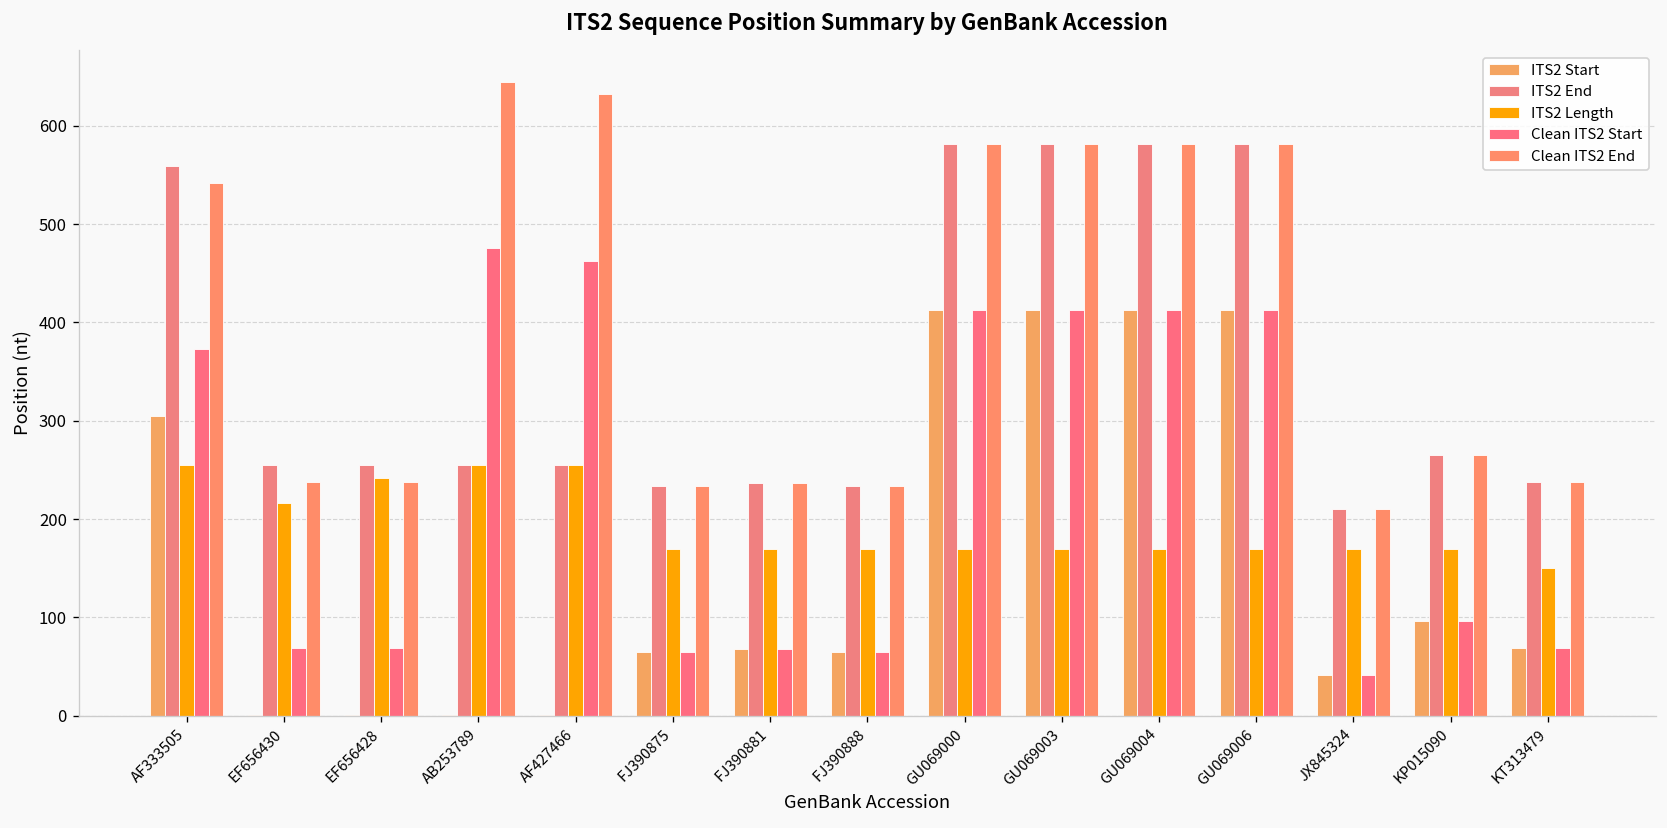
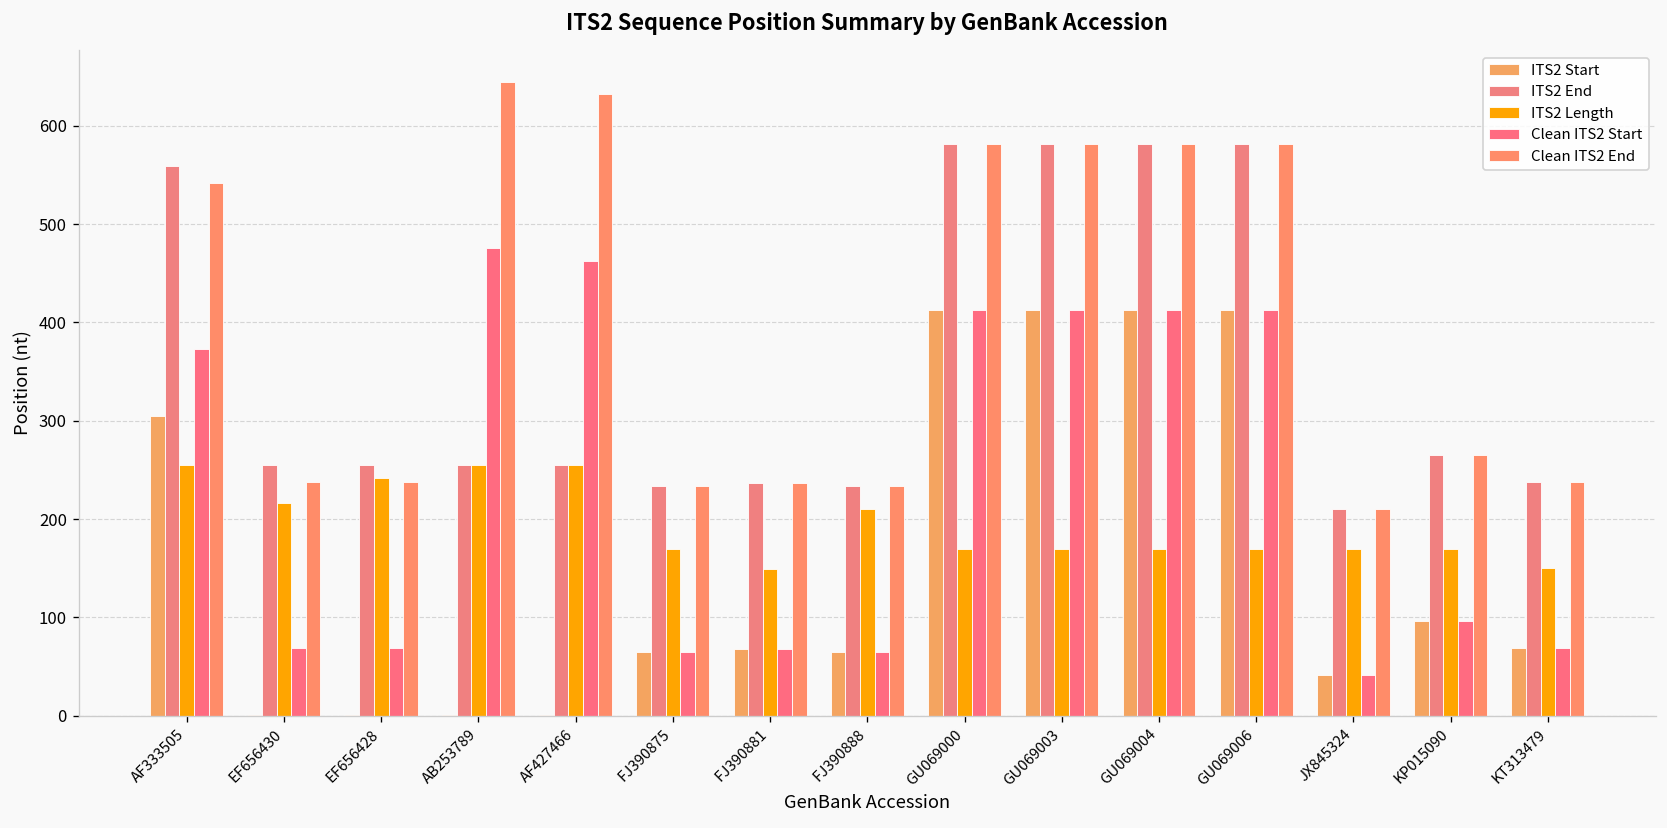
ITS2 Length, FJ390881: 170 -> 150
ITS2 Length, FJ390888: 170 -> 210
